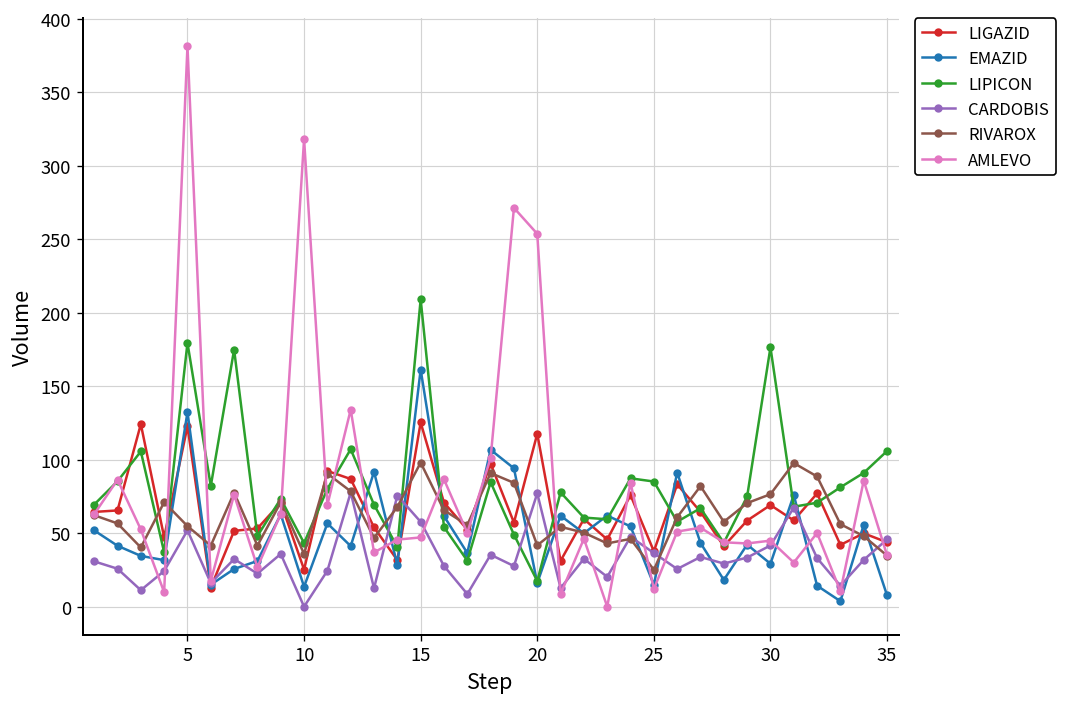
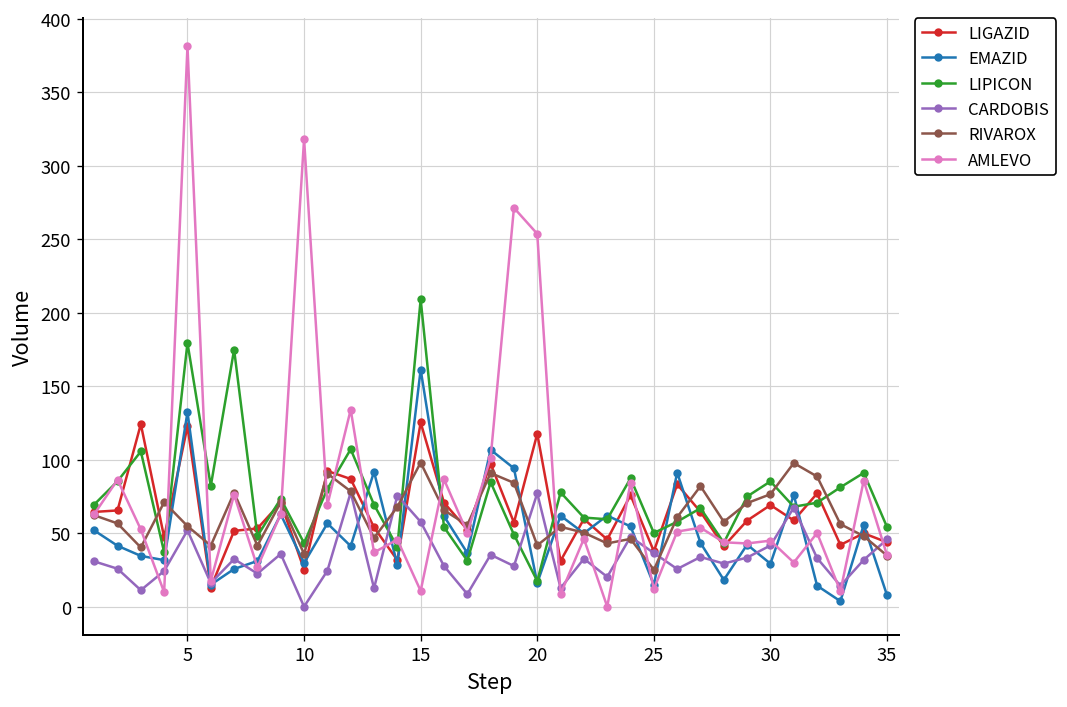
EMAZID, 10: 14 -> 30
AMLEVO, 15: 47 -> 11
LIPICON, 25: 85 -> 50
LIPICON, 30: 176 -> 85
LIPICON, 35: 106 -> 54
